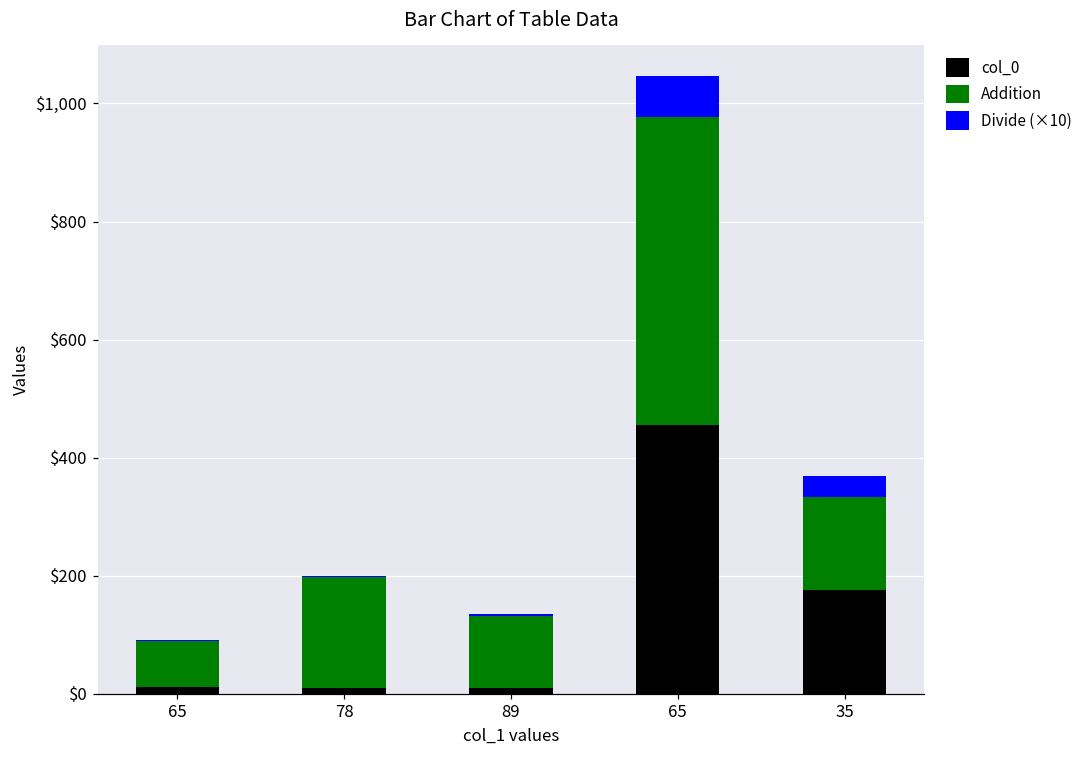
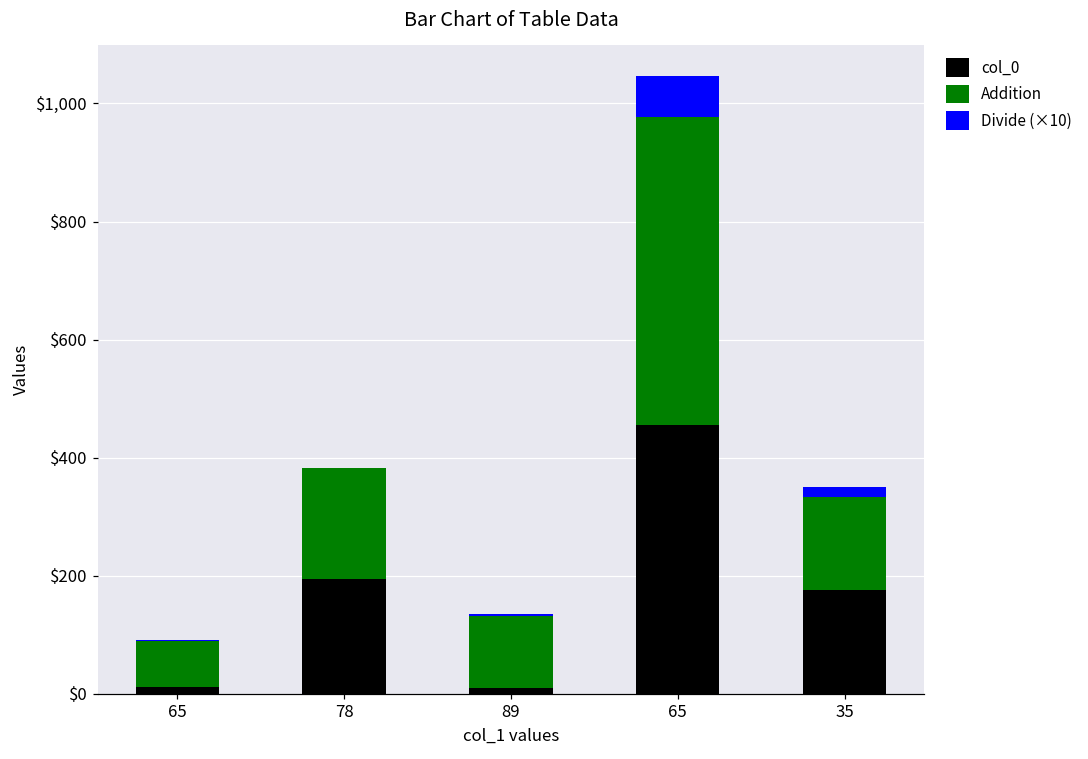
col_0, 78: $10 -> $190
Divide (×10), 35: $40 -> $20
